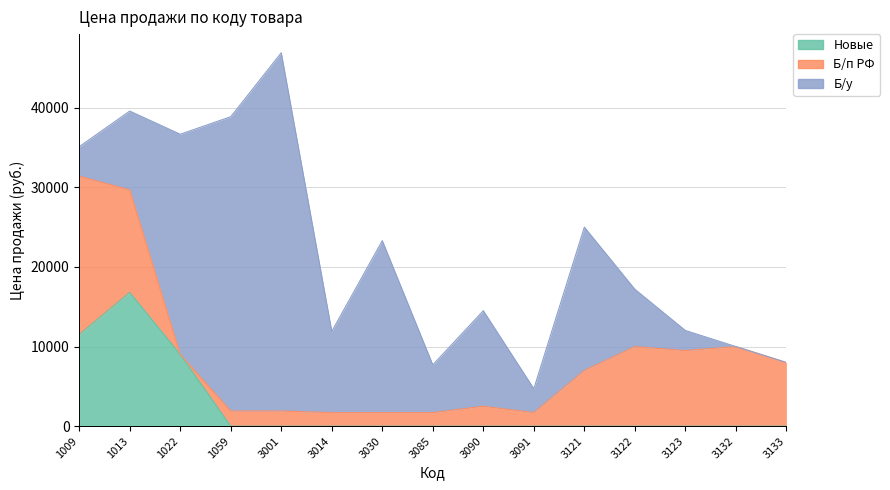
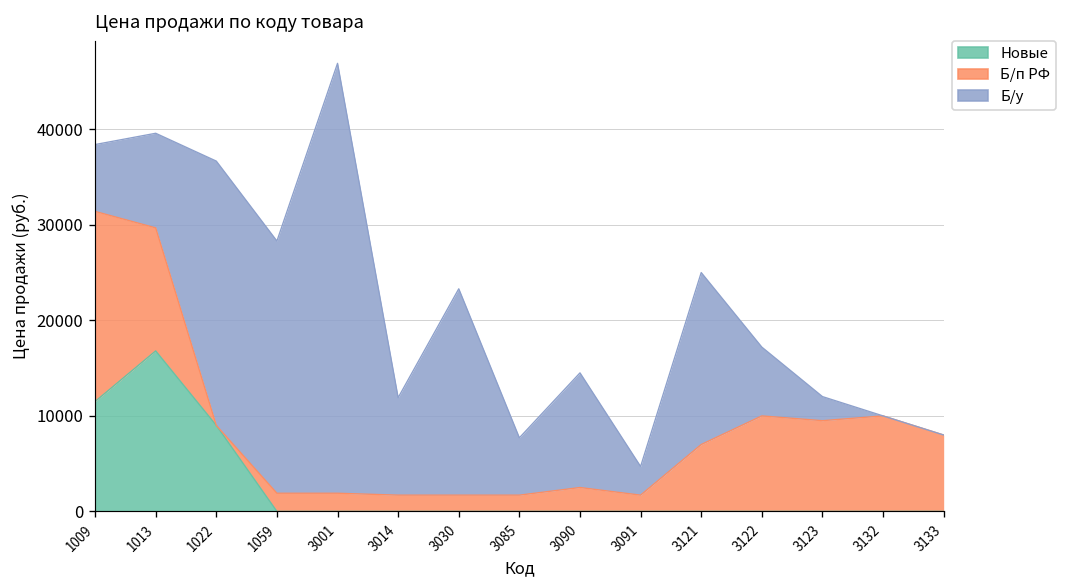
Б/у, 1009: 4000 -> 7000
Б/у, 1059: 37000 -> 26000
